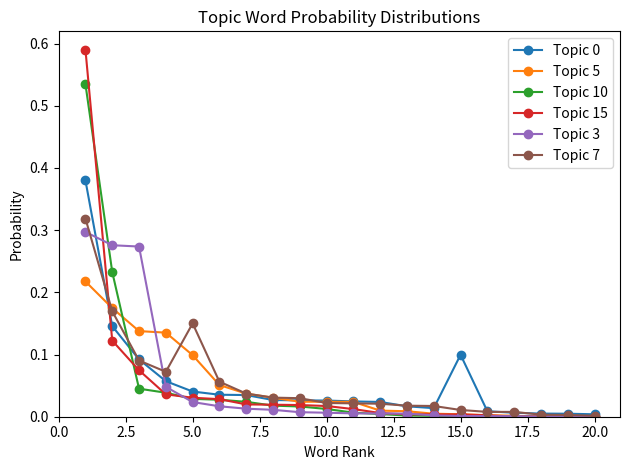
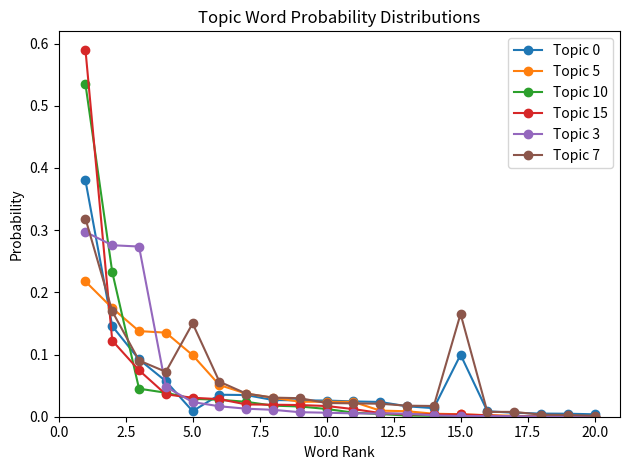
Topic 0, 5.0: 0.04 -> 0.01
Topic 7, 15.0: 0.01 -> 0.17
